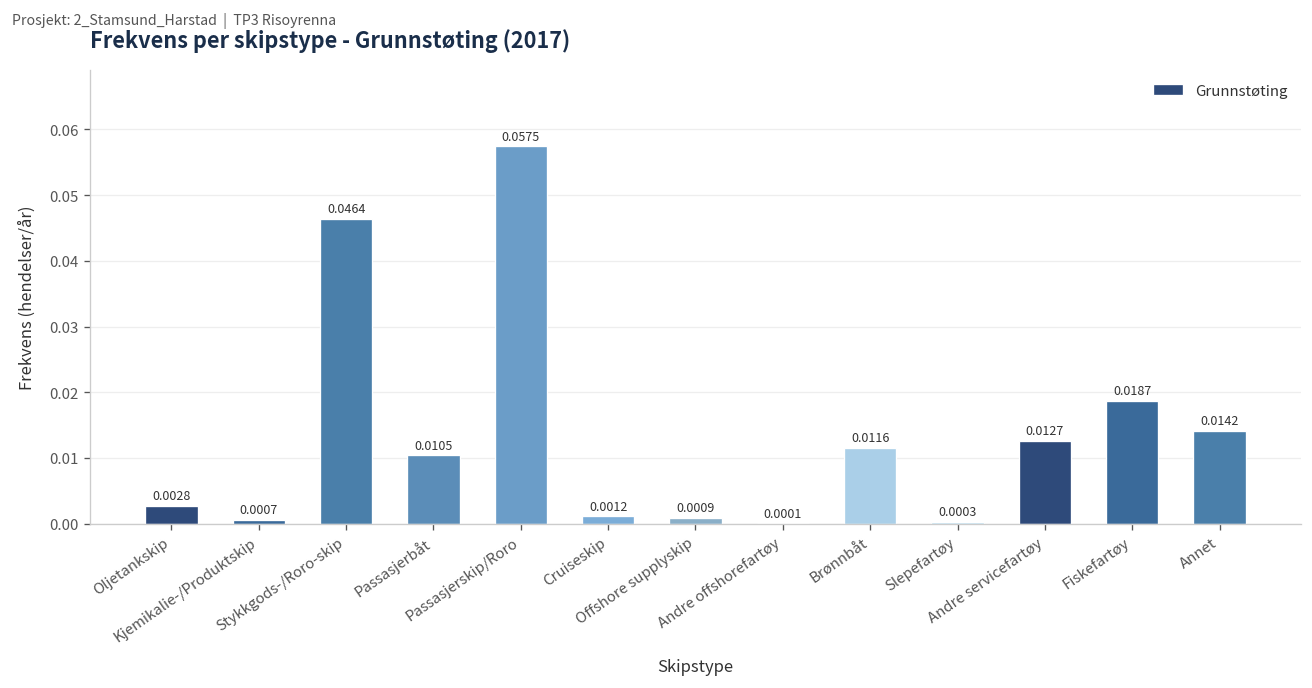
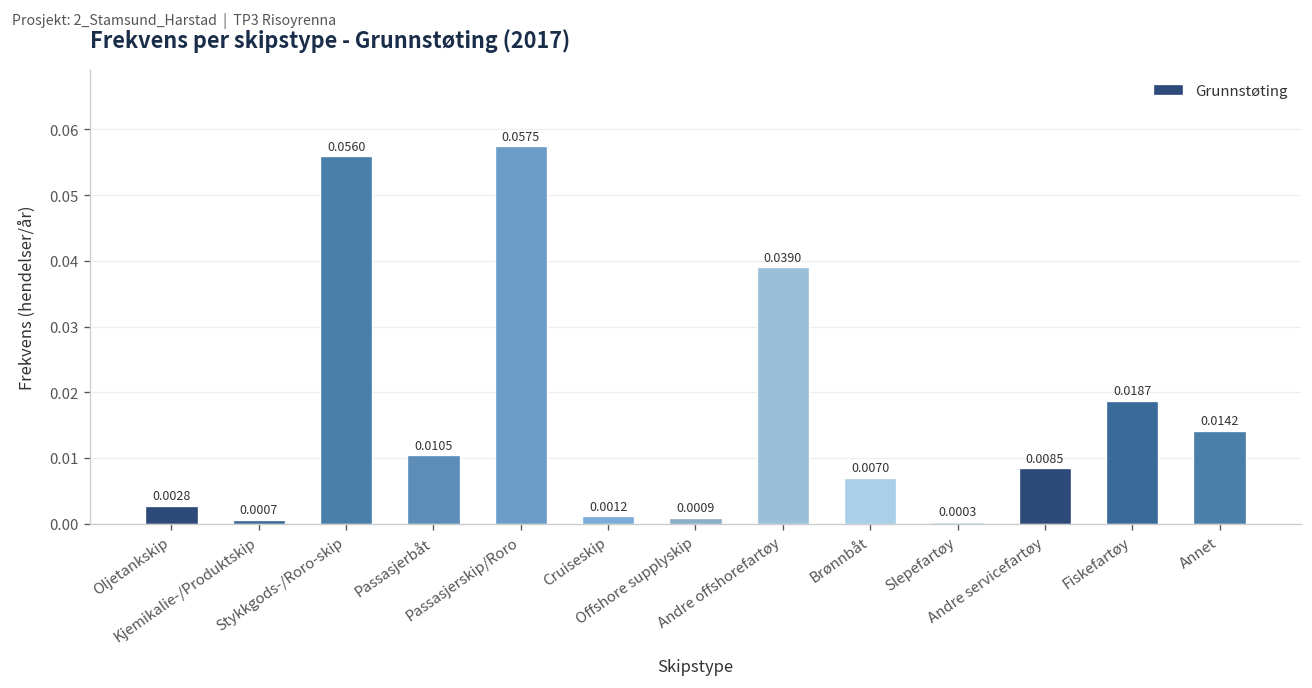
Stykkgods-/Roro-skip: 0.0464 -> 0.0560
Andre offshorefartøy: 0.0001 -> 0.0390
Brønnbåt: 0.0116 -> 0.0070
Andre servicefartøy: 0.0127 -> 0.0085
